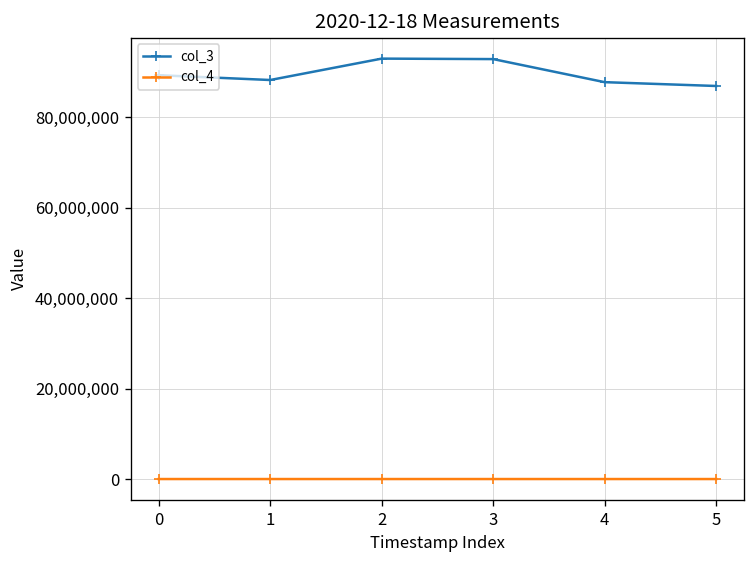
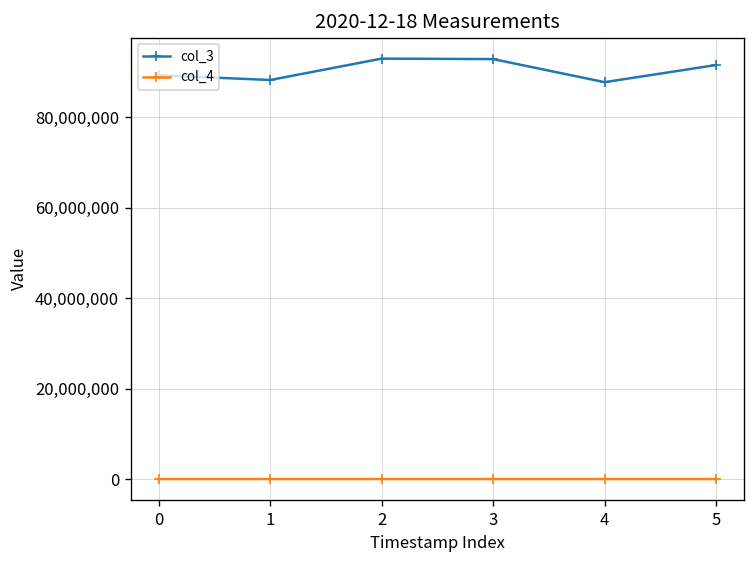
col_3, 5: 87,000,000 -> 92,000,000
